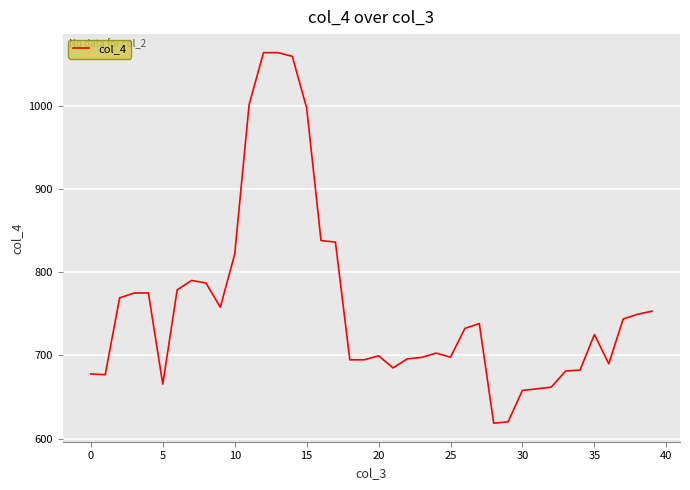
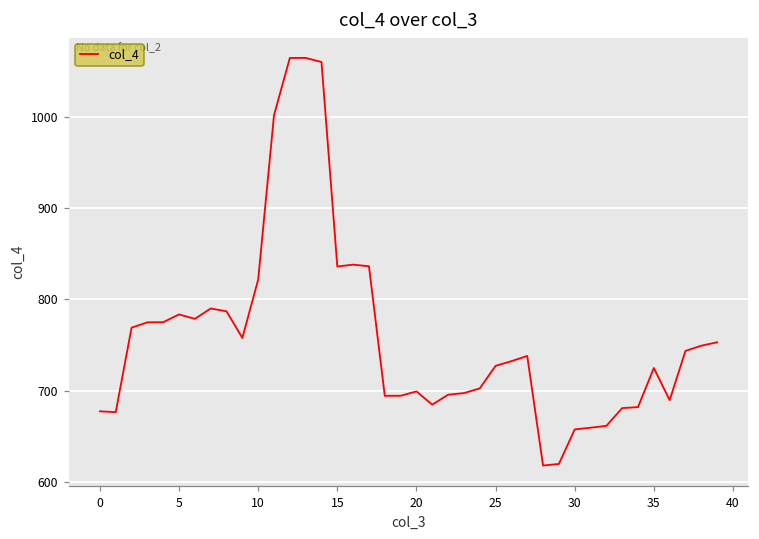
5: 670 -> 780
15: 1000 -> 840
25: 700 -> 730
